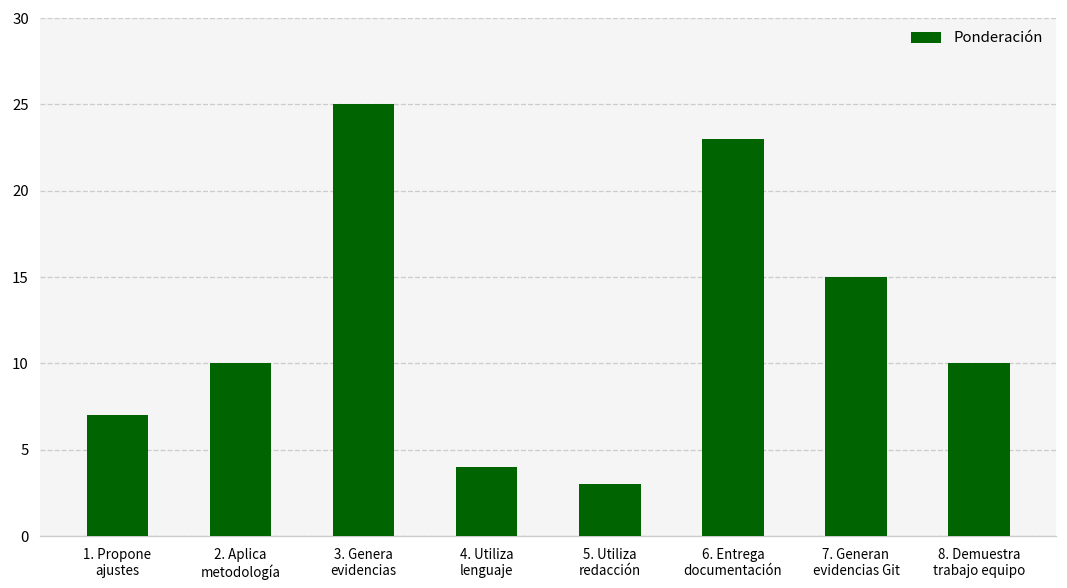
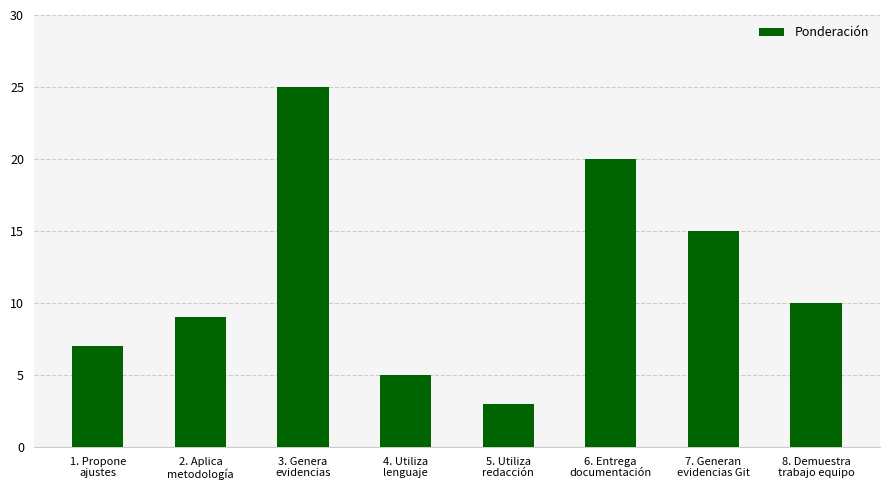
2. Aplica metodología: 10 -> 9
4. Utiliza lenguaje: 4 -> 5
6. Entrega documentación: 23 -> 20
